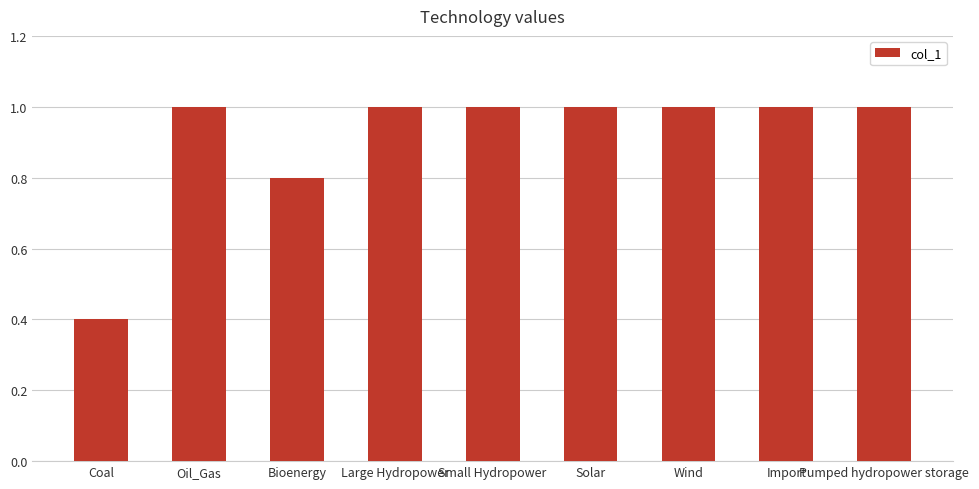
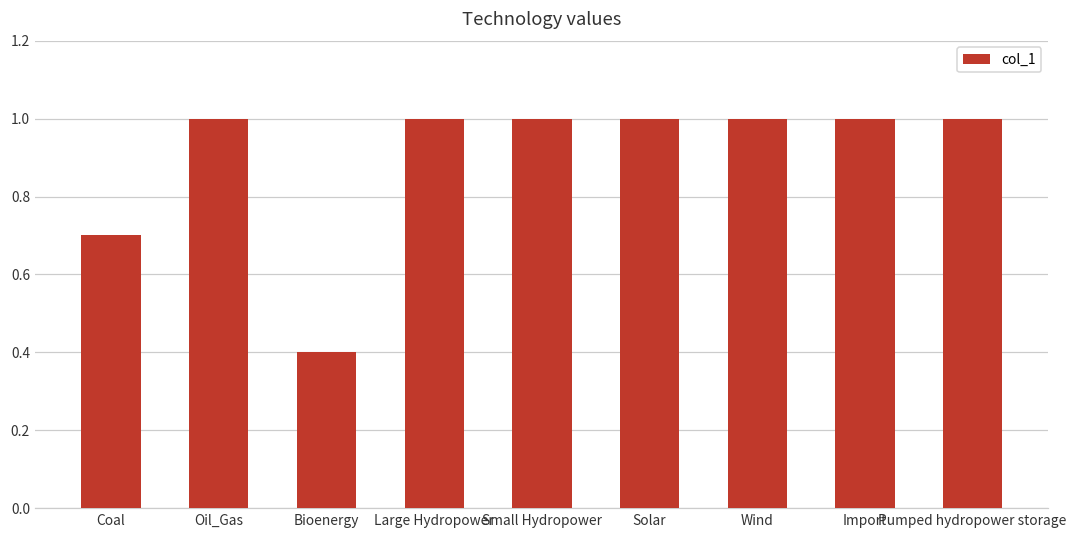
Coal: 0.4 -> 0.7
Bioenergy: 0.8 -> 0.4
